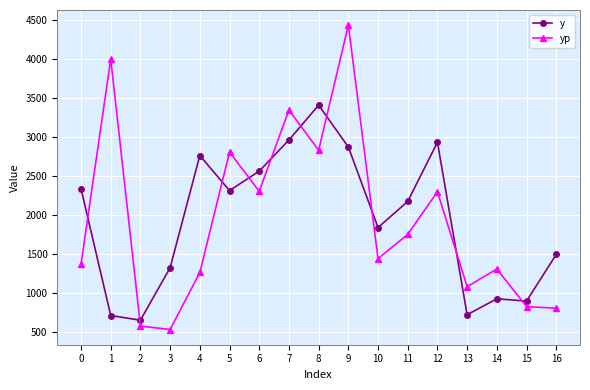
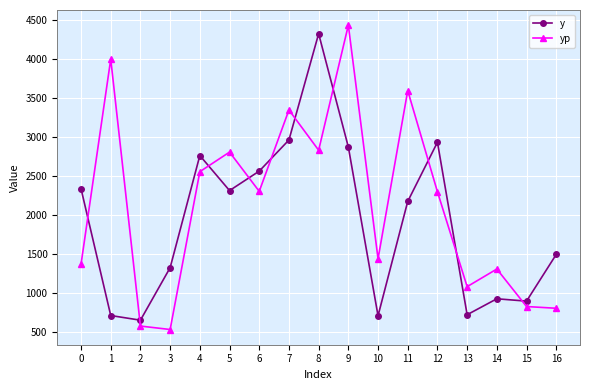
yp, 4: 1300 -> 2600
y, 8: 3400 -> 4300
y, 10: 1800 -> 700
yp, 11: 1800 -> 3600
